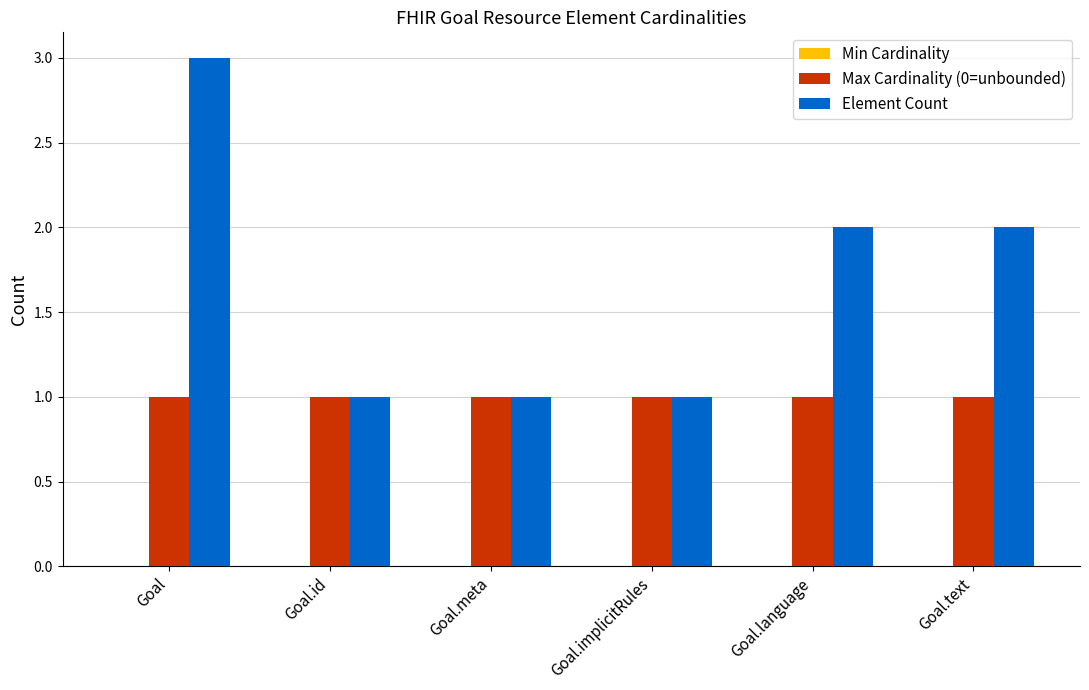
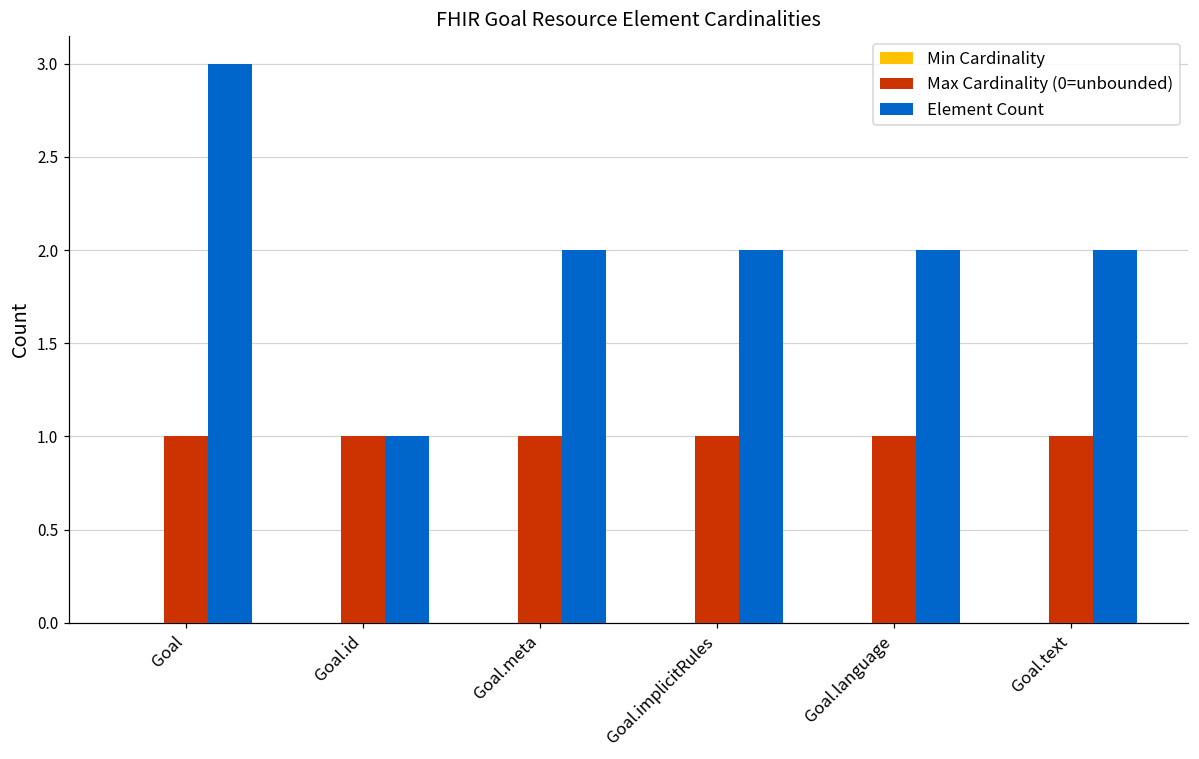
Element Count, Goal.meta: 1 -> 2
Element Count, Goal.implicitRules: 1 -> 2
